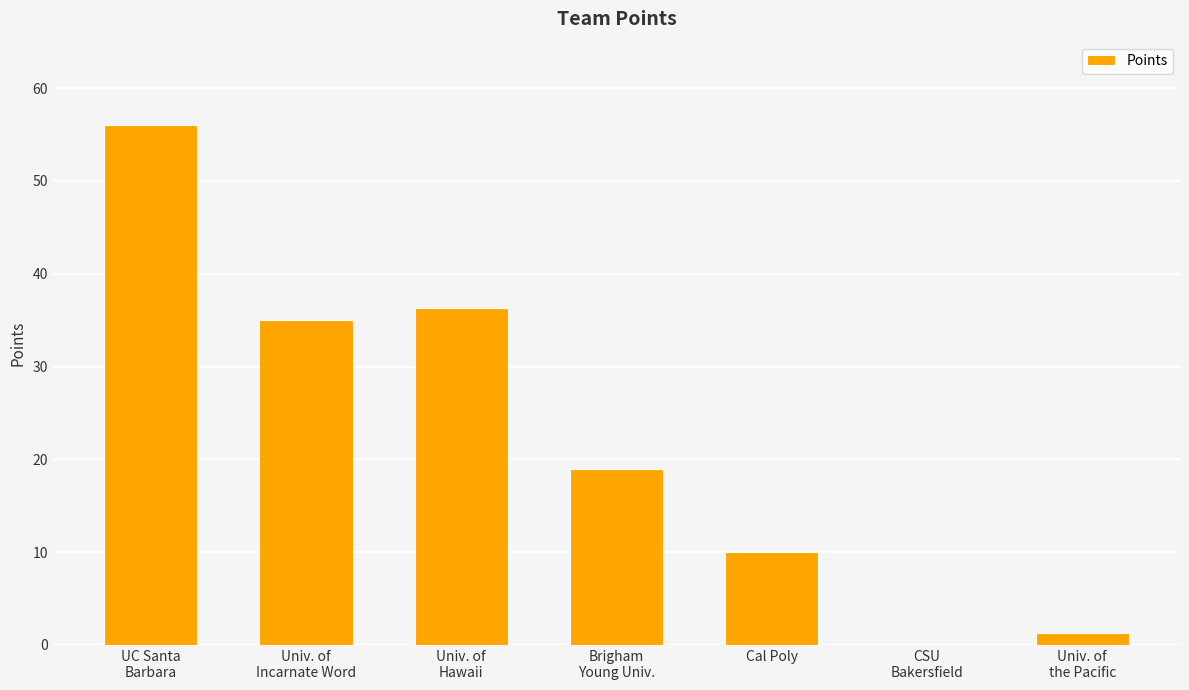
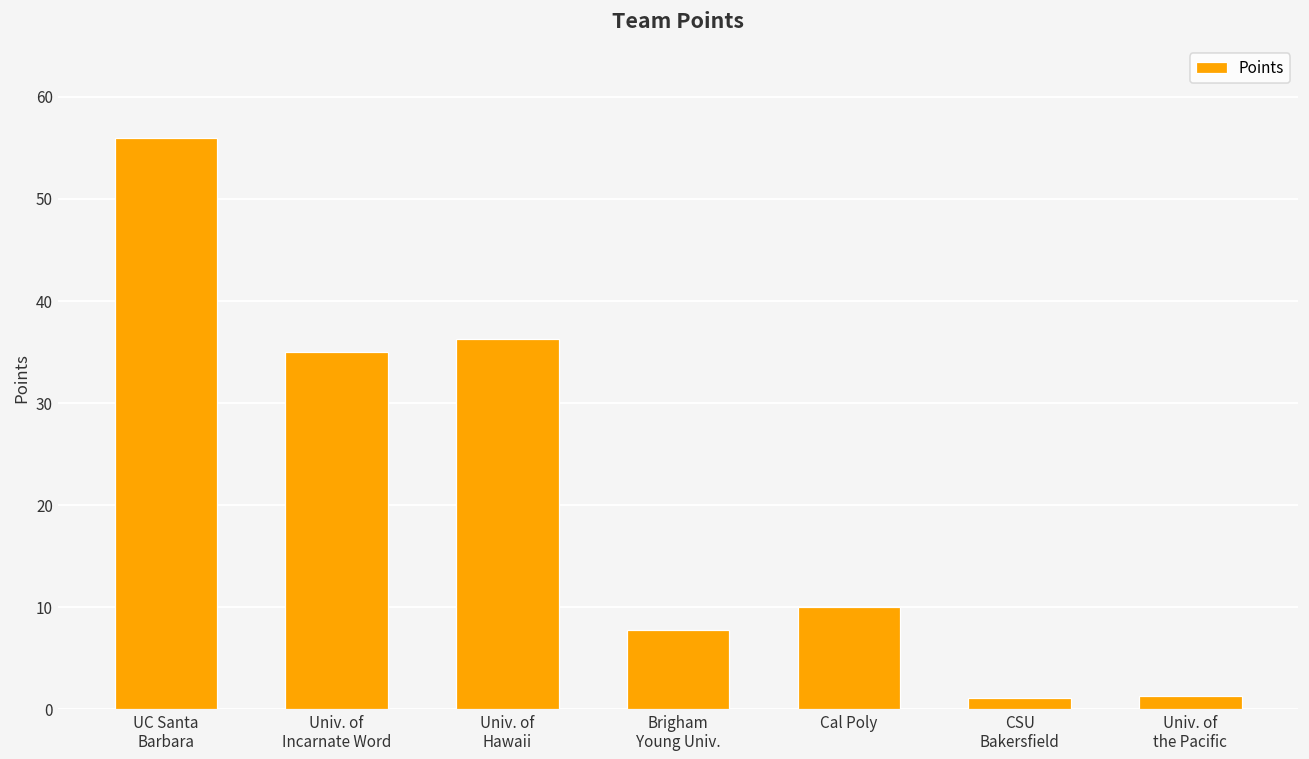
Brigham Young Univ.: 19 -> 8
CSU Bakersfield: 0 -> 1
